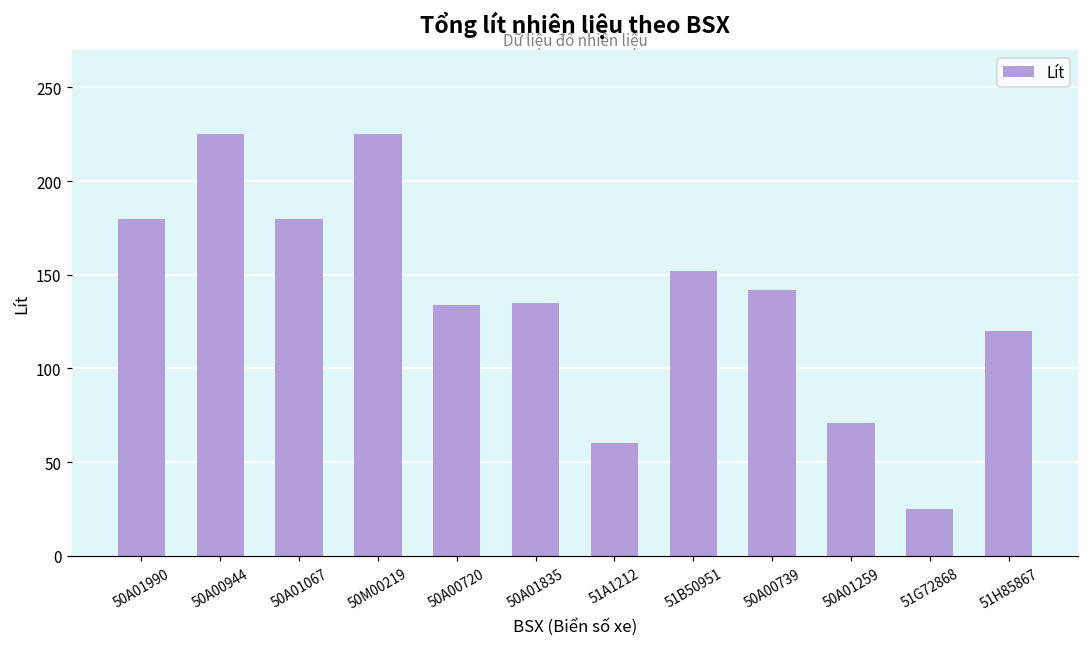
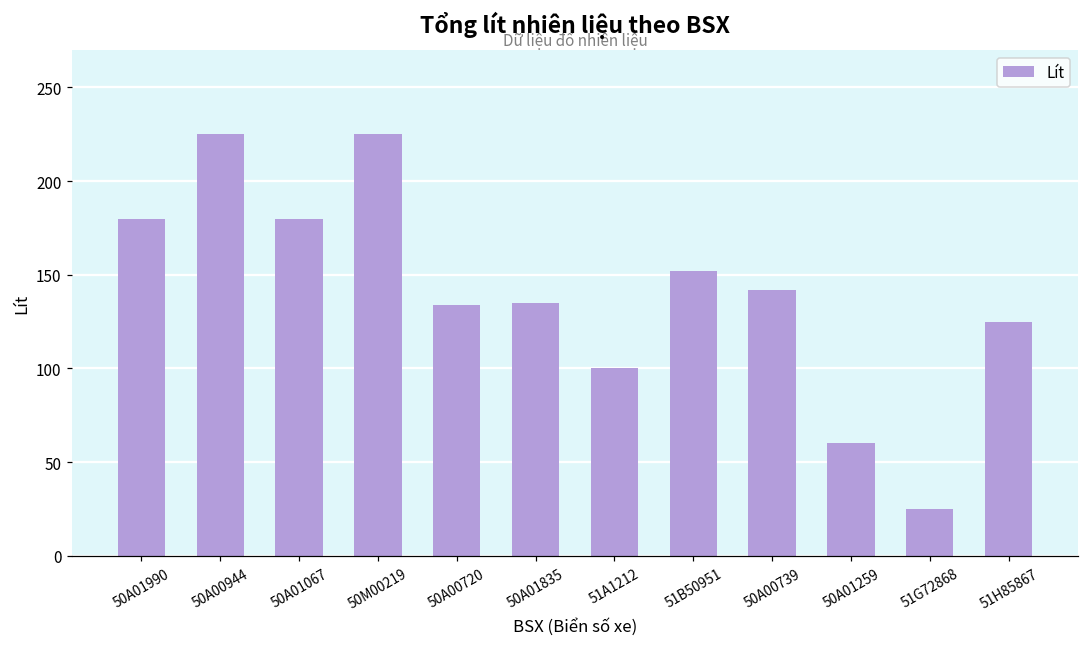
51A1212: 60 -> 100
50A01259: 71 -> 60
51H85867: 120 -> 125
